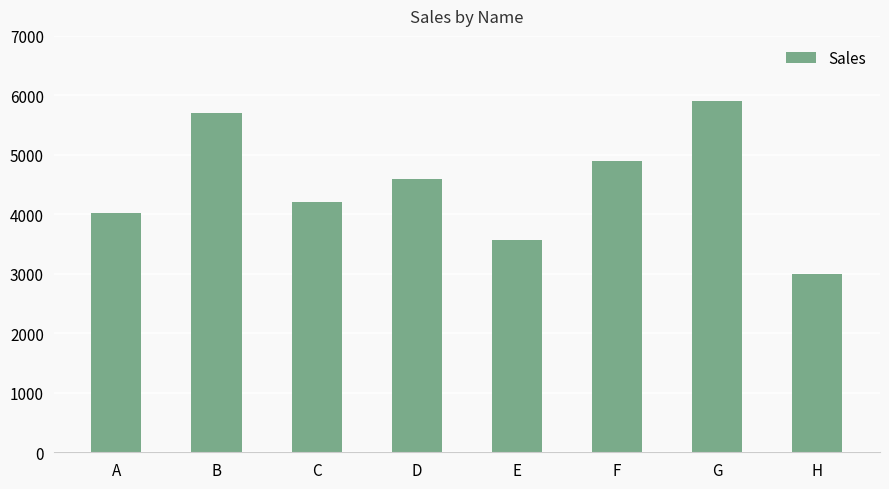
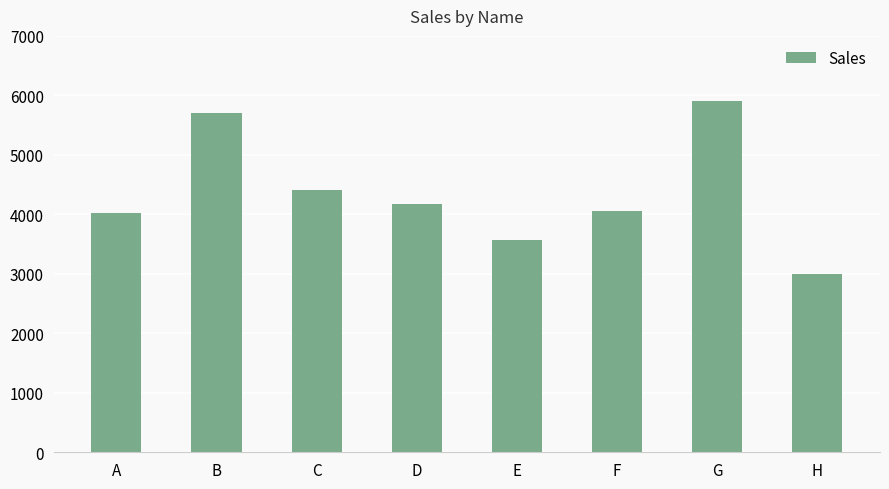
C: 4200 -> 4400
D: 4600 -> 4200
F: 4900 -> 4100
